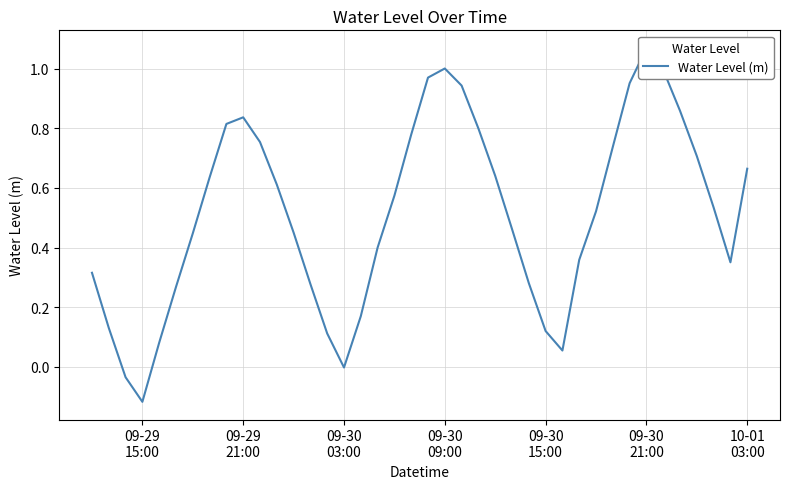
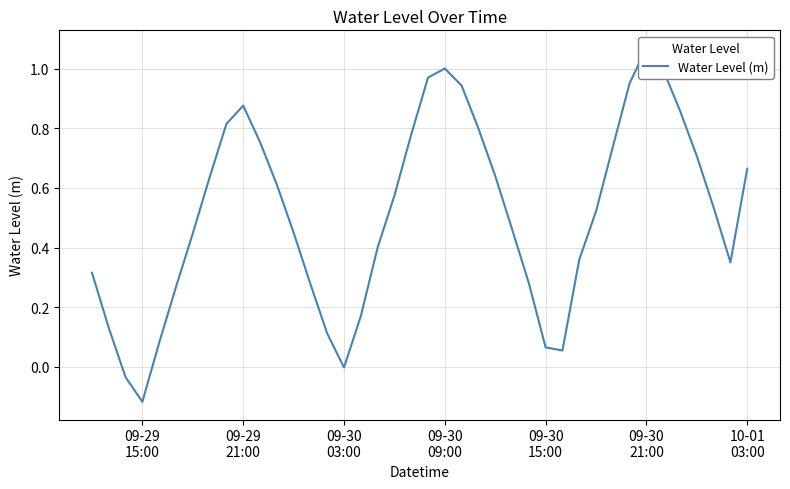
09-29 21:00: 0.84 -> 0.88
09-30 15:00: 0.12 -> 0.07
